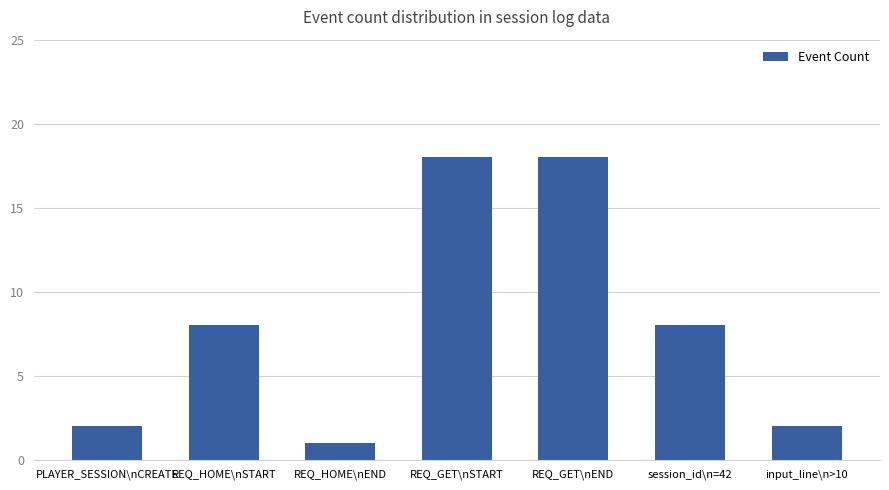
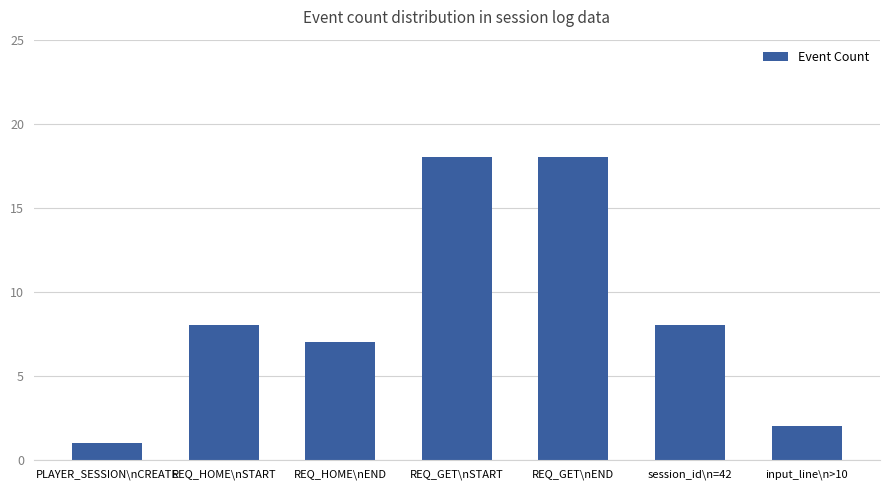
PLAYER_SESSION\nCREATE: 2 -> 1
REQ_HOME\nEND: 1 -> 7
